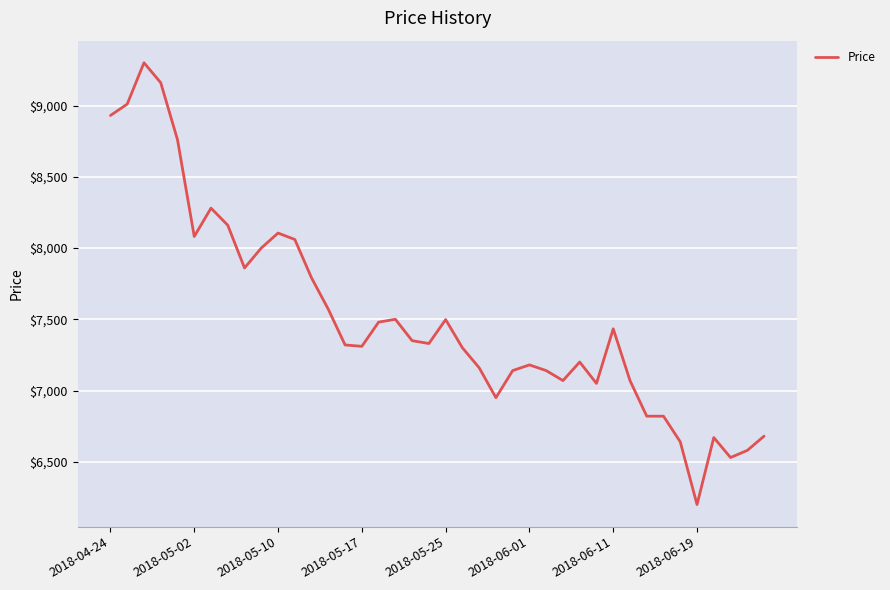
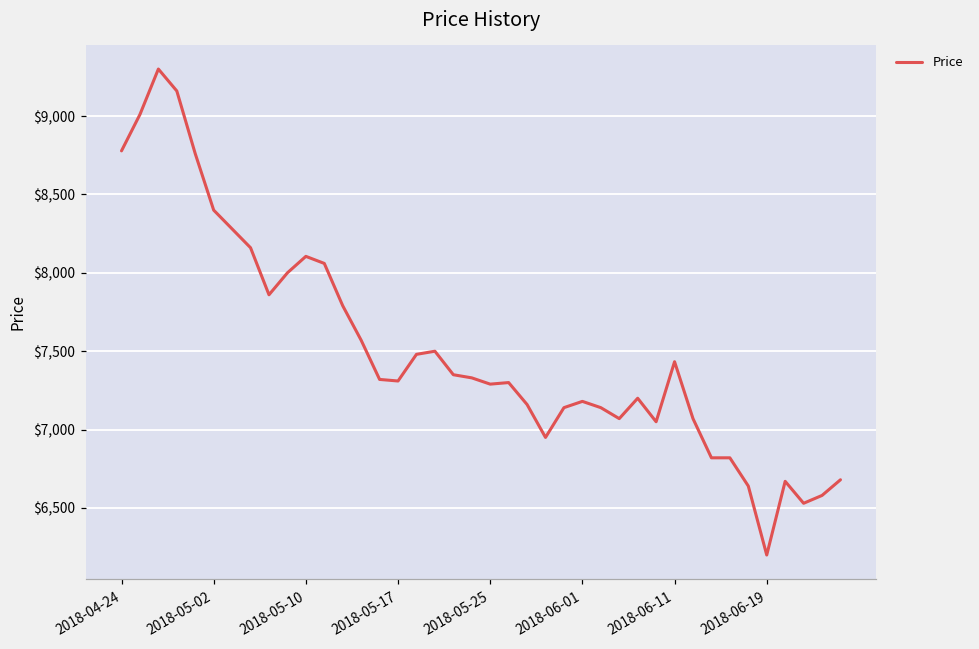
2018-04-24: $8,930 -> $8,780
2018-05-02: $8,080 -> $8,400
2018-05-25: $7,500 -> $7,290
